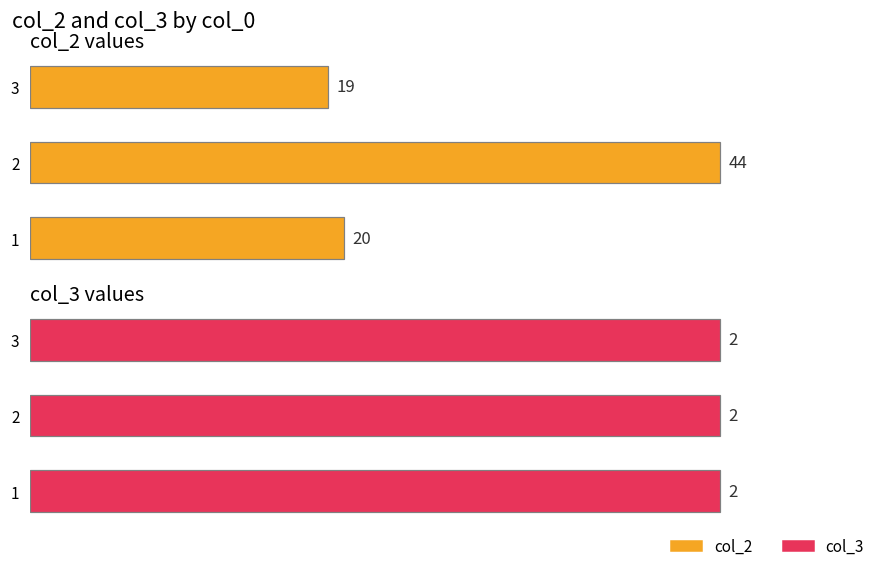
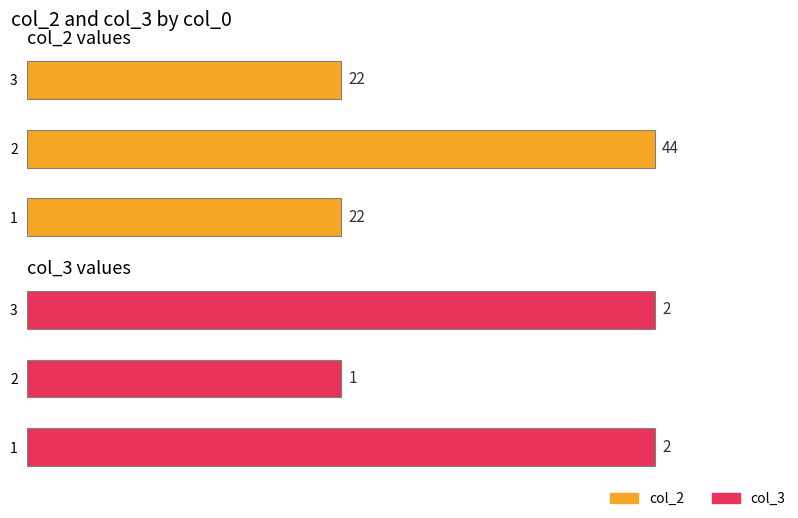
col_2 values, 3: 19 -> 22
col_2 values, 1: 20 -> 22
col_3 values, 2: 2 -> 1
